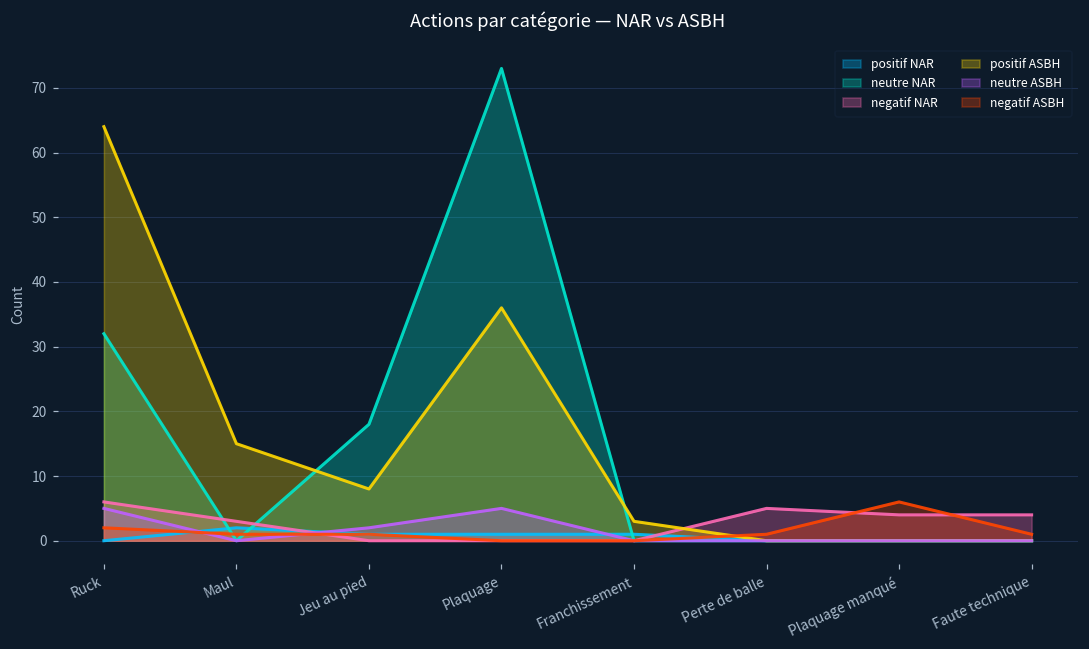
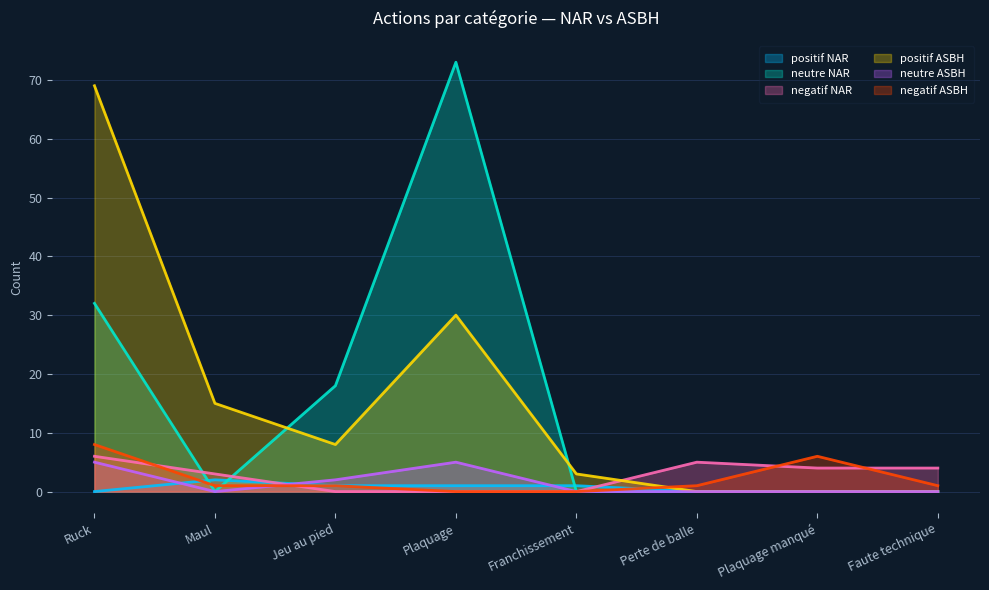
positif ASBH, Ruck: 64 -> 69
negatif ASBH, Ruck: 2 -> 8
positif ASBH, Plaquage: 36 -> 30
